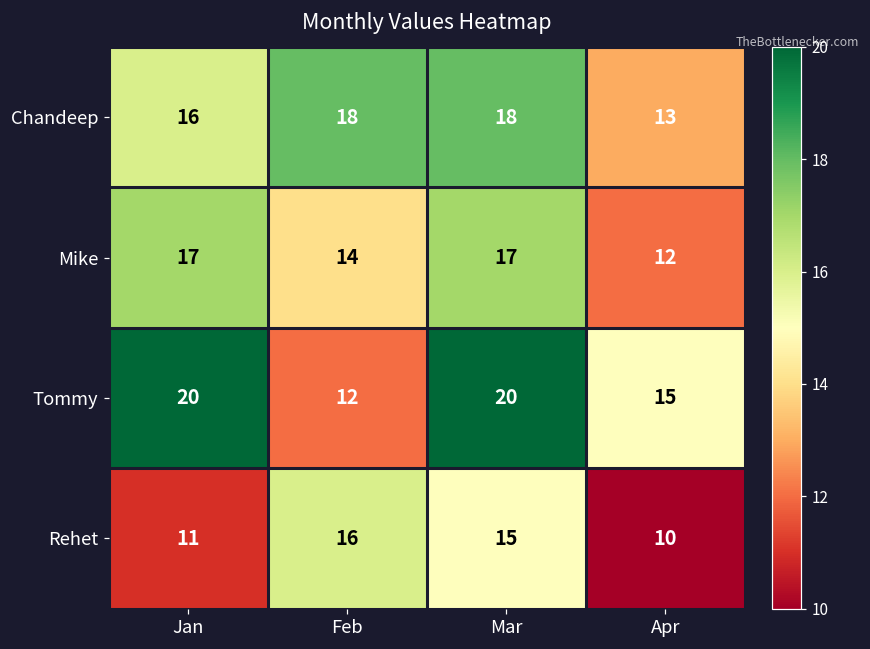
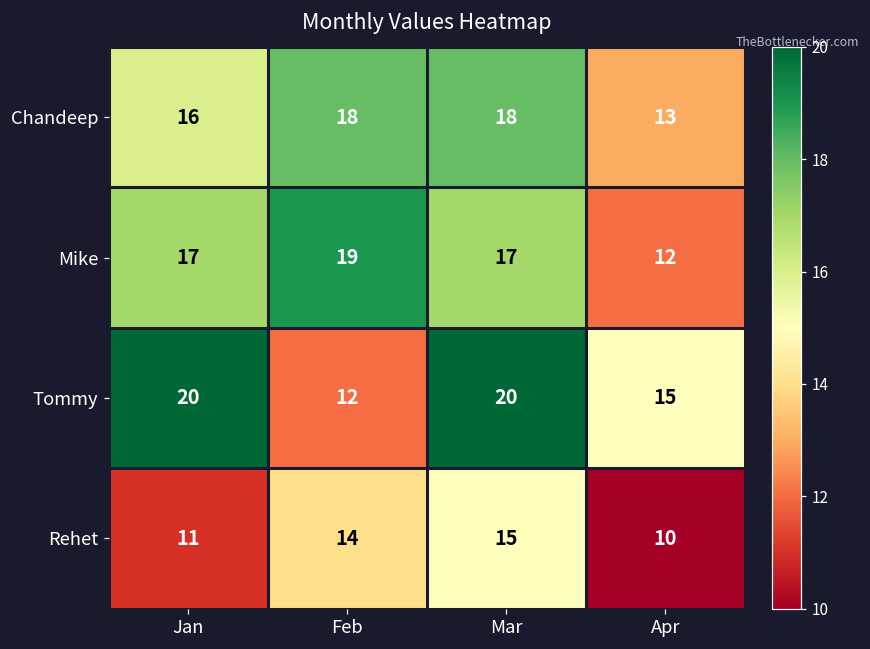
Mike, Feb: 14 -> 19
Rehet, Feb: 16 -> 14
